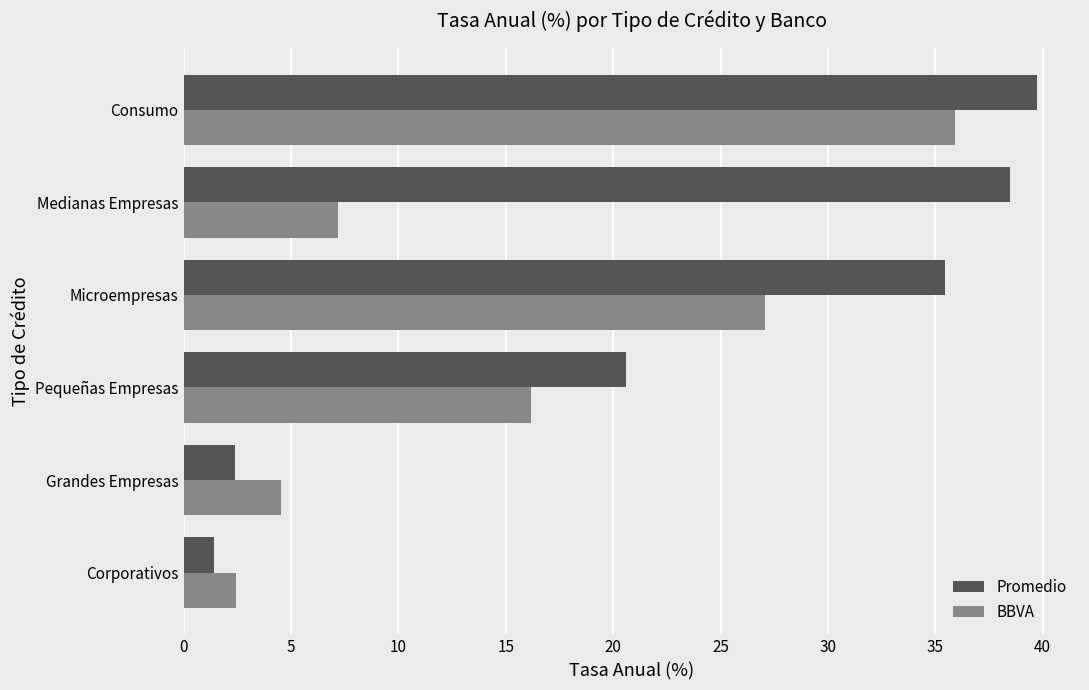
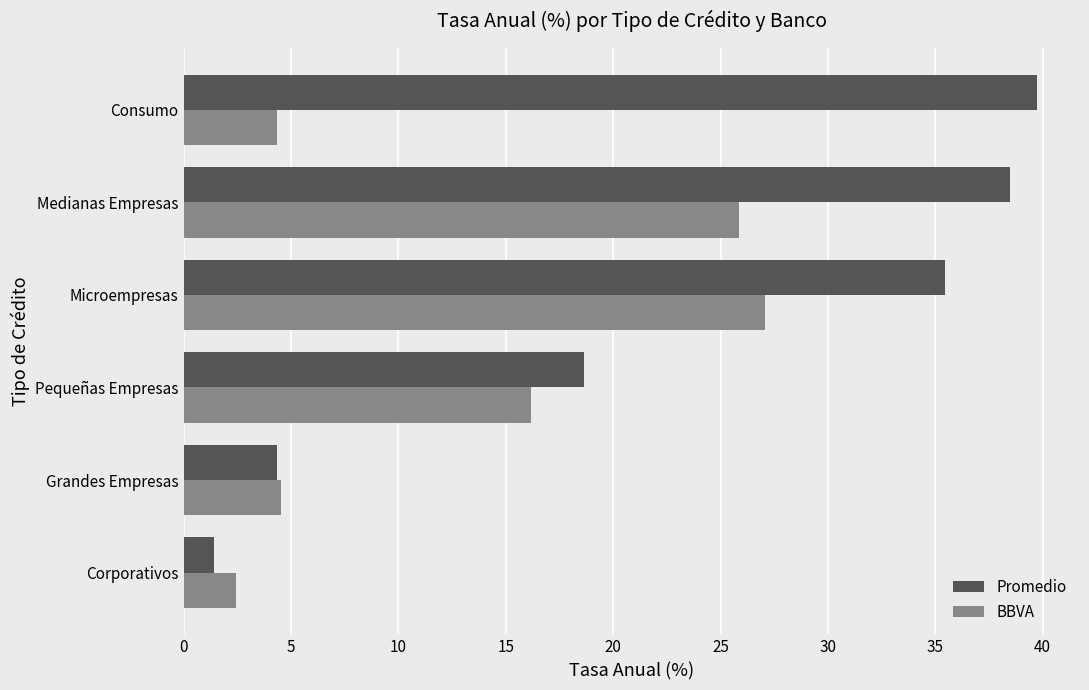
BBVA, Consumo: 35.9 -> 4.4
BBVA, Medianas Empresas: 7.2 -> 25.9
Promedio, Pequeñas Empresas: 20.6 -> 18.6
Promedio, Grandes Empresas: 2.4 -> 4.3
